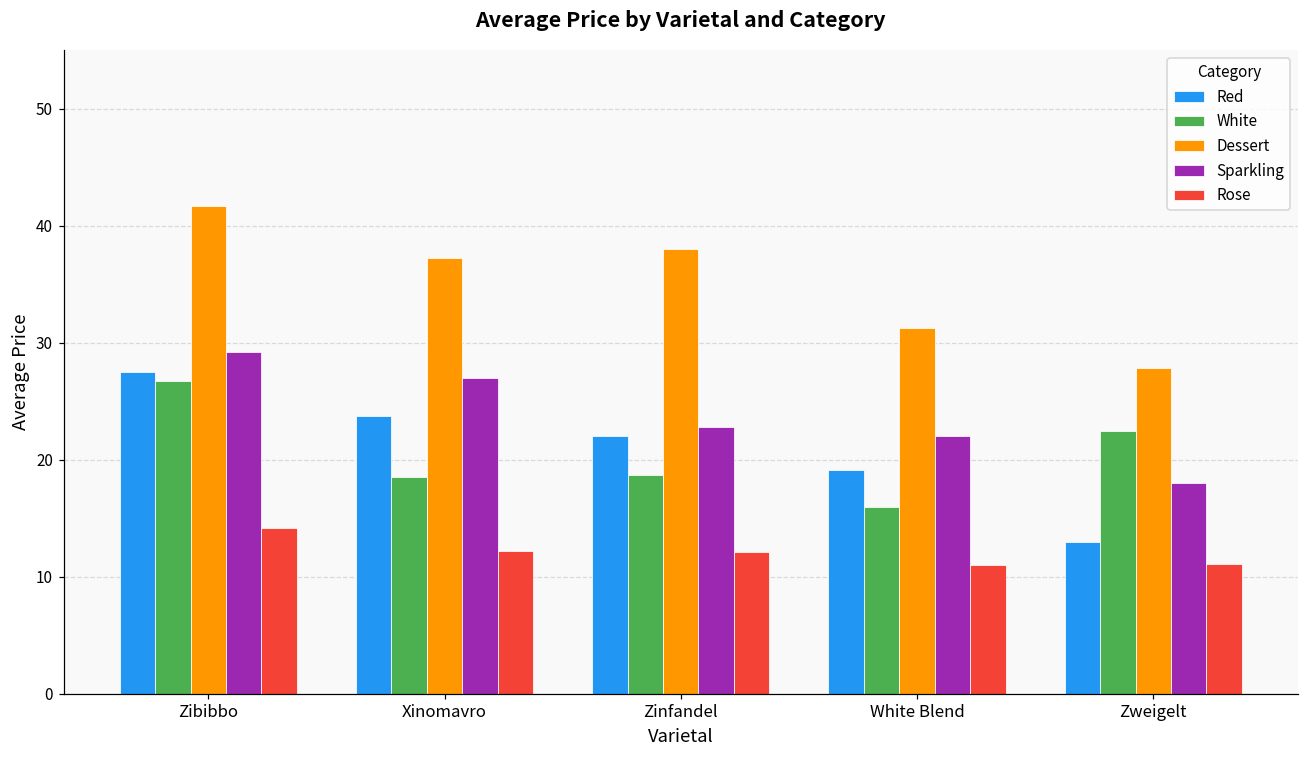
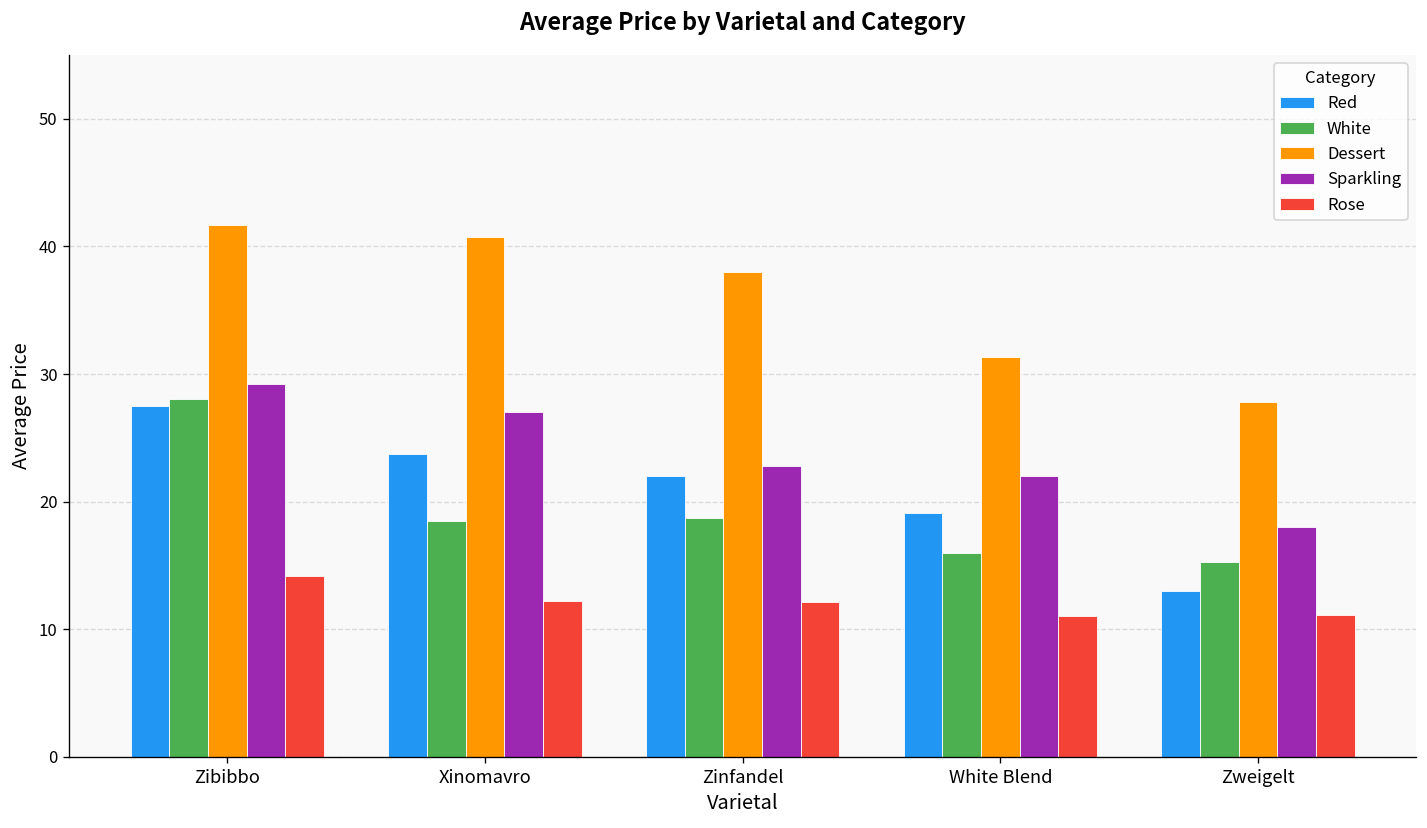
White, Zibibbo: 26.8 -> 28.0
Dessert, Xinomavro: 37.2 -> 40.7
White, Zweigelt: 22.5 -> 15.3
